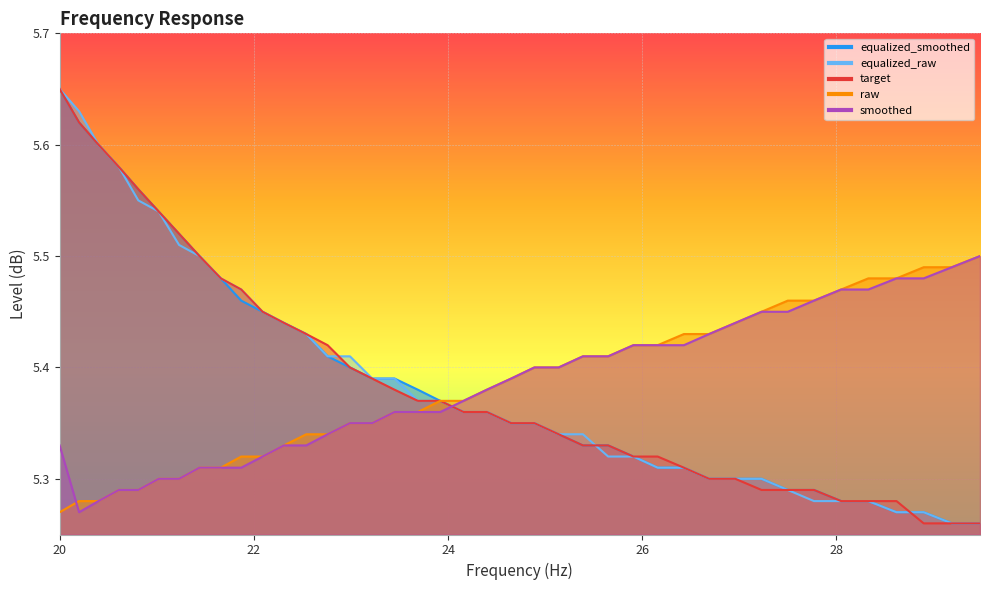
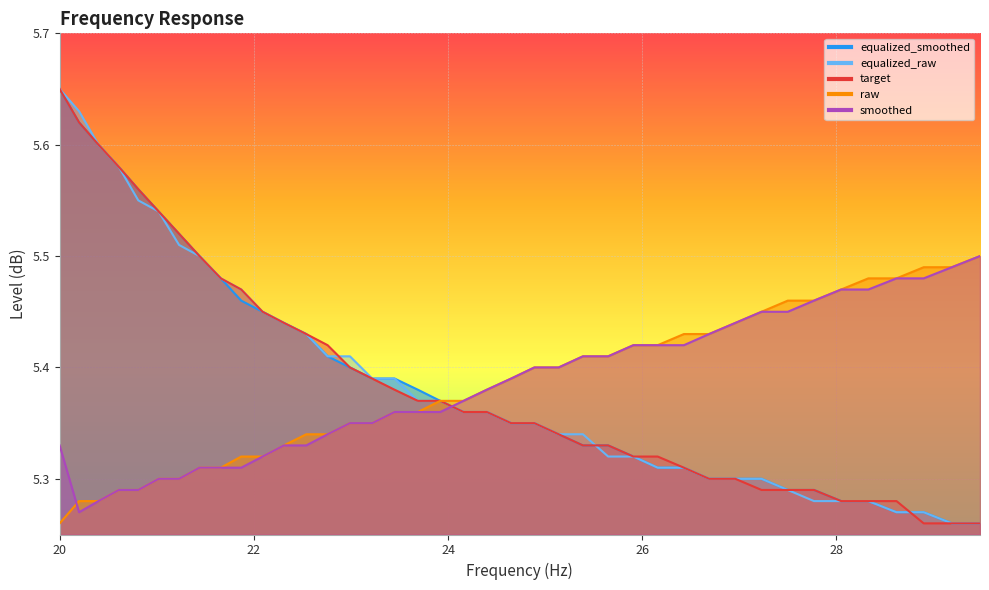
raw, 20: 5.27 -> 5.26
